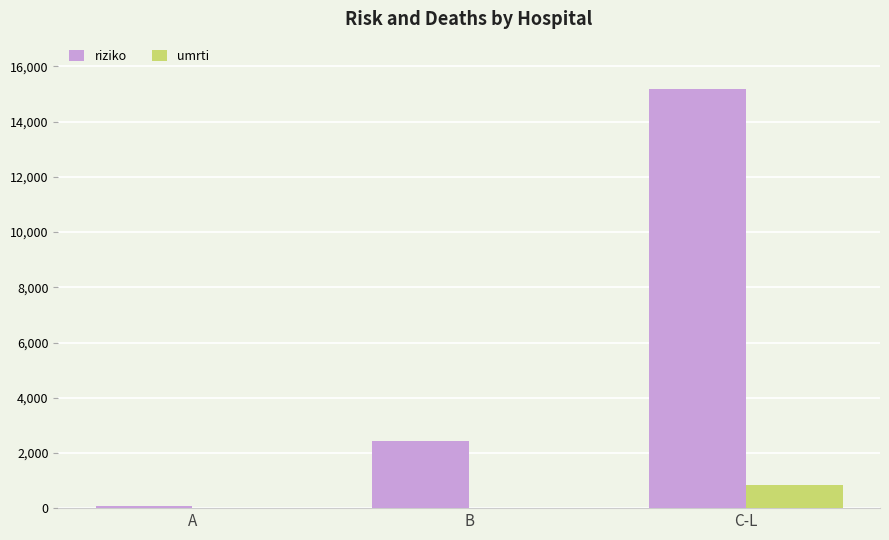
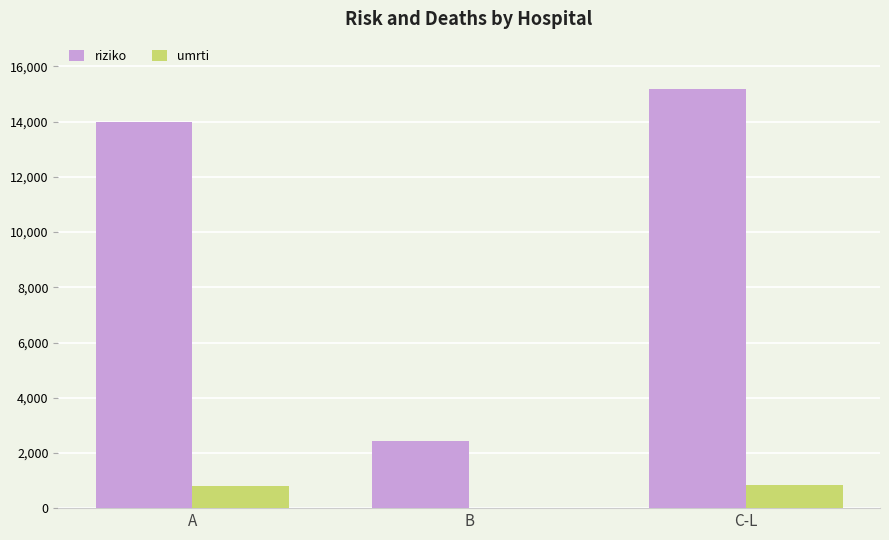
riziko, A: 100 -> 14,000
umrti, A: 0 -> 800
